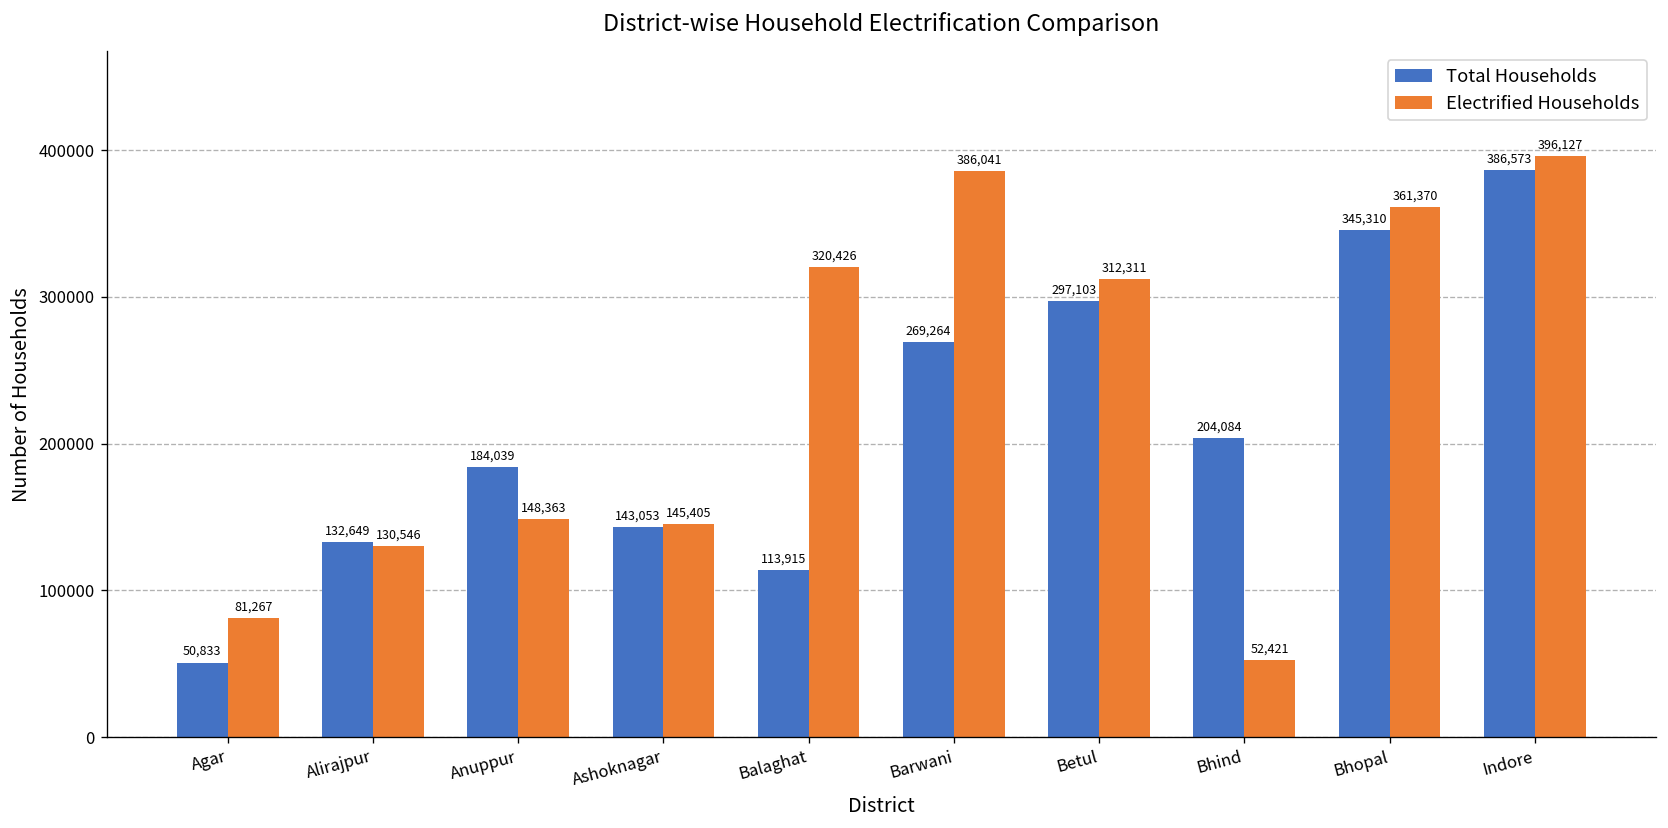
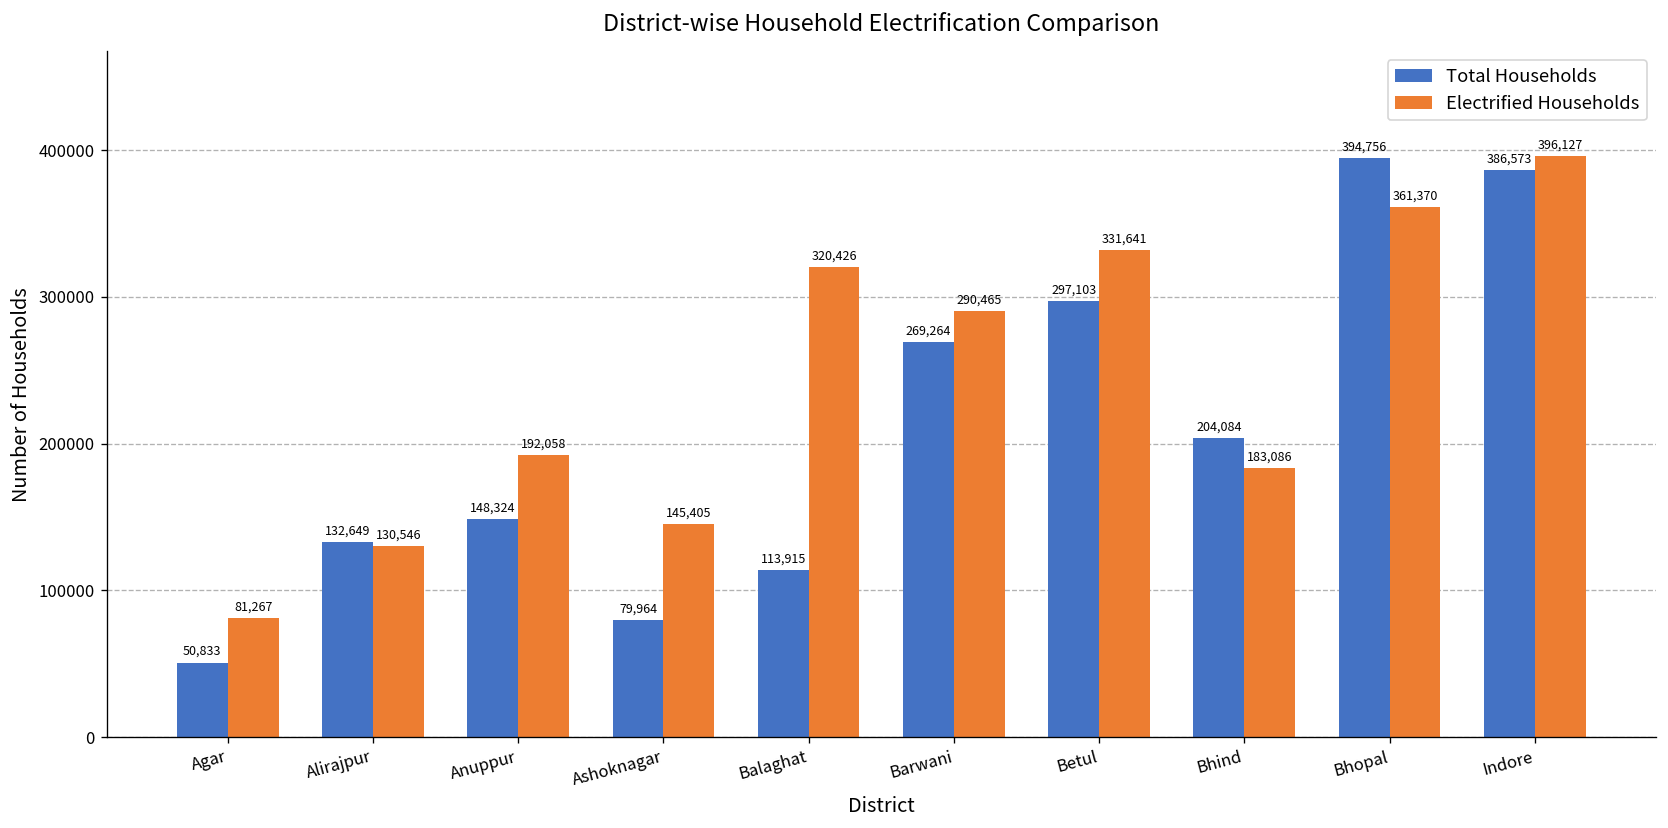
Total Households, Anuppur: 184,039 -> 148,324
Electrified Households, Anuppur: 148,363 -> 192,058
Total Households, Ashoknagar: 143,053 -> 79,964
Electrified Households, Barwani: 386,041 -> 290,465
Electrified Households, Betul: 312,311 -> 331,641
Electrified Households, Bhind: 52,421 -> 183,086
Total Households, Bhopal: 345,310 -> 394,756
